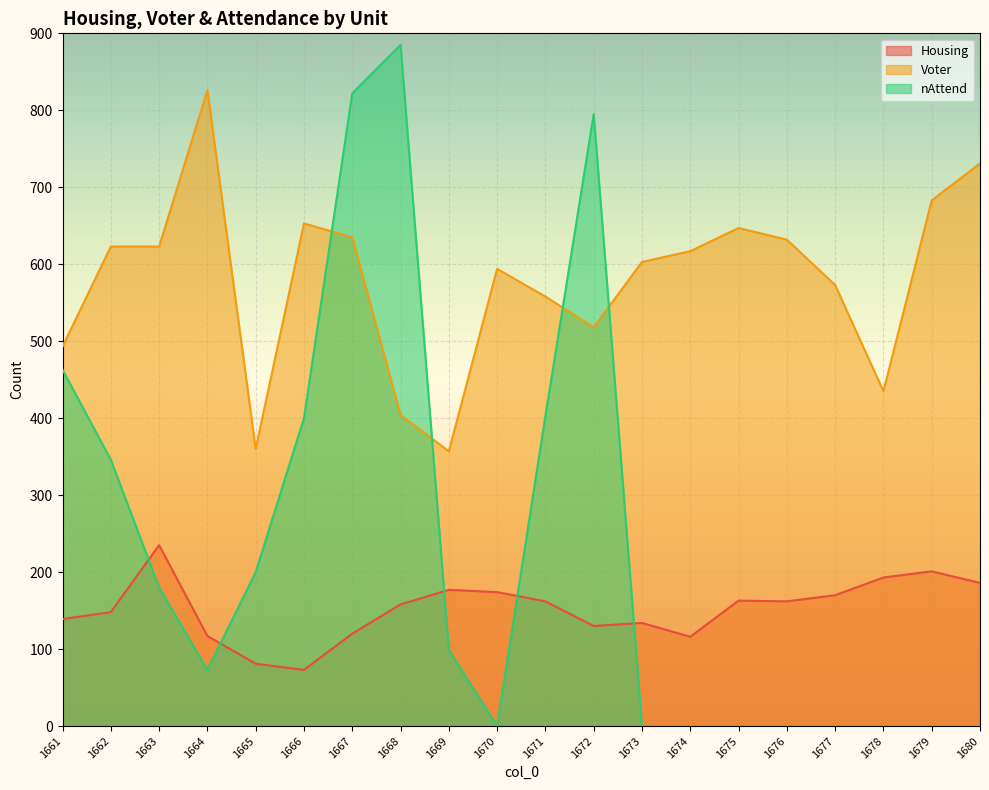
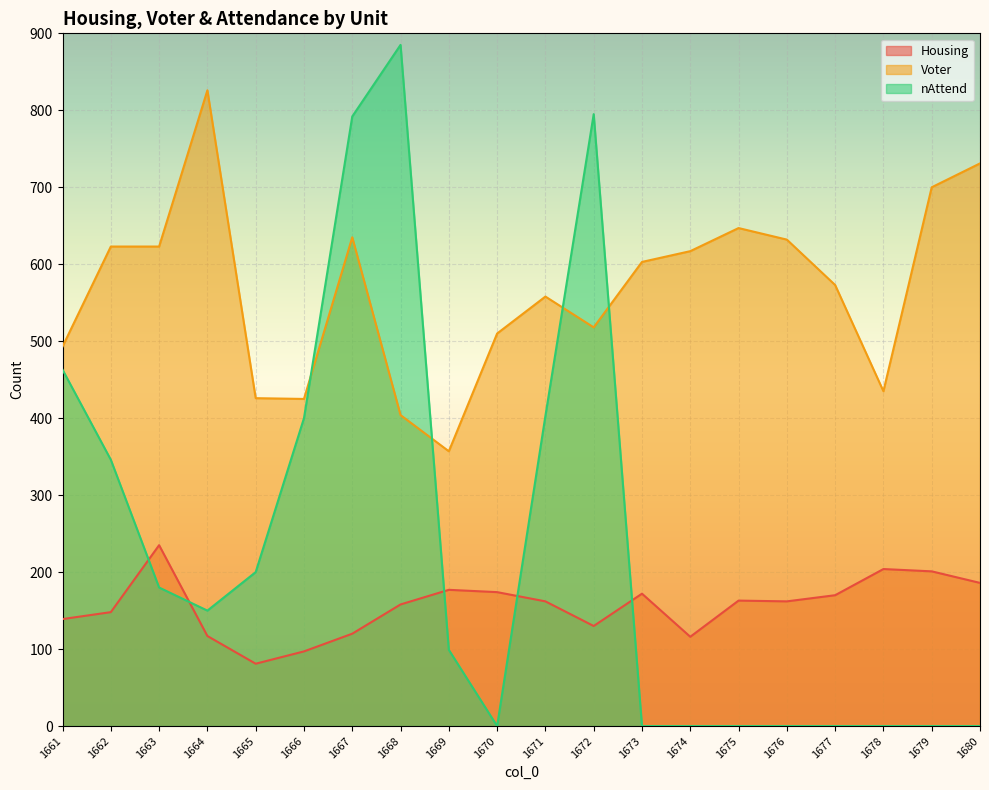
nAttend, 1664: 70 -> 150
Voter, 1665: 360 -> 430
Housing, 1666: 70 -> 100
Voter, 1666: 650 -> 430
nAttend, 1667: 820 -> 790
Voter, 1670: 590 -> 510
Housing, 1673: 130 -> 170
Housing, 1678: 190 -> 200
Voter, 1679: 680 -> 700
